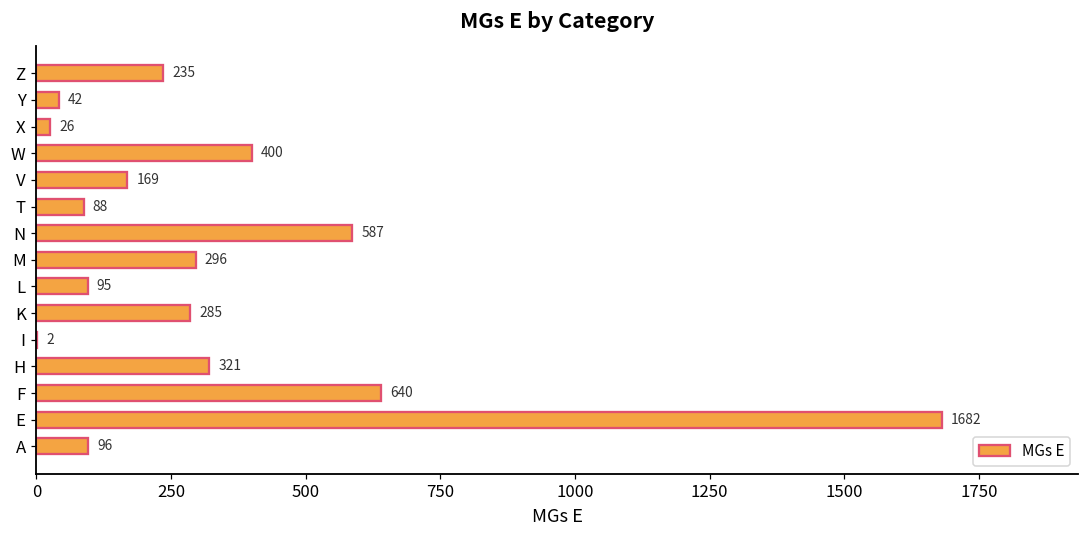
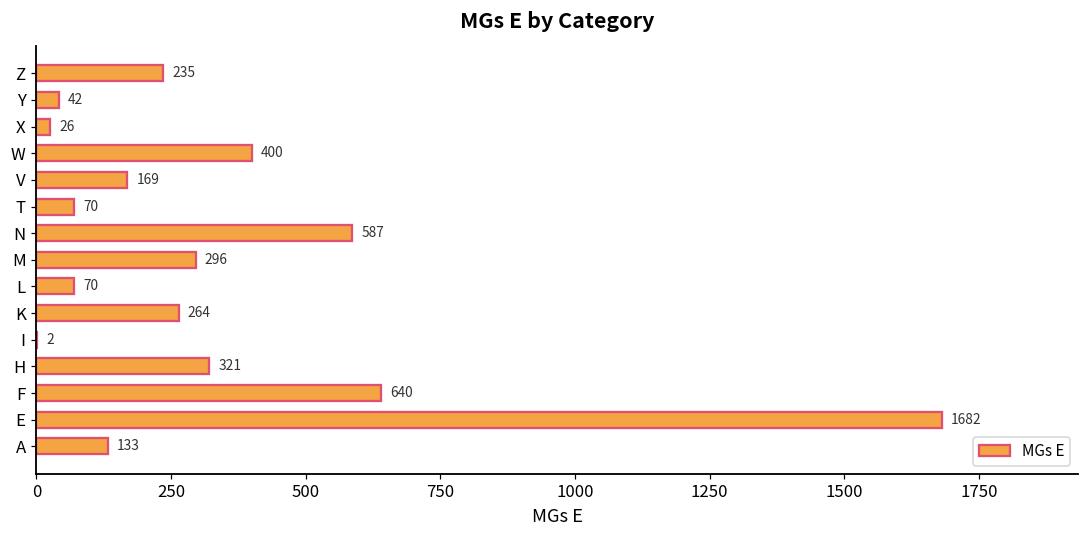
T: 88 -> 70
L: 95 -> 70
K: 285 -> 264
A: 96 -> 133
